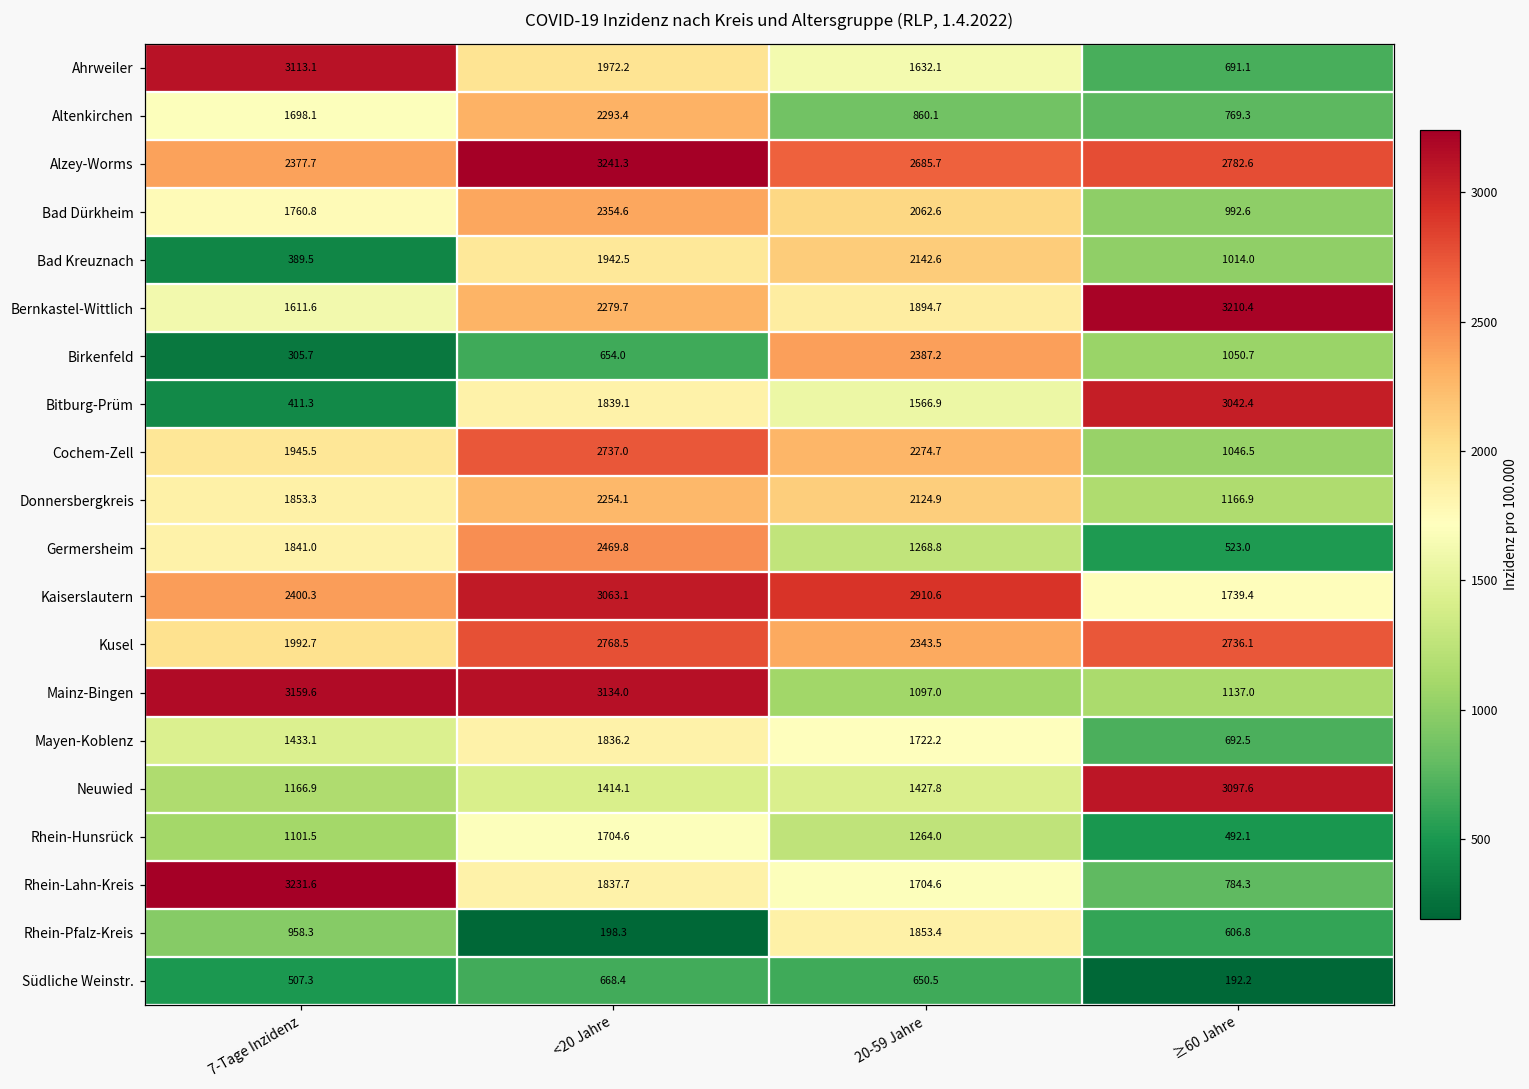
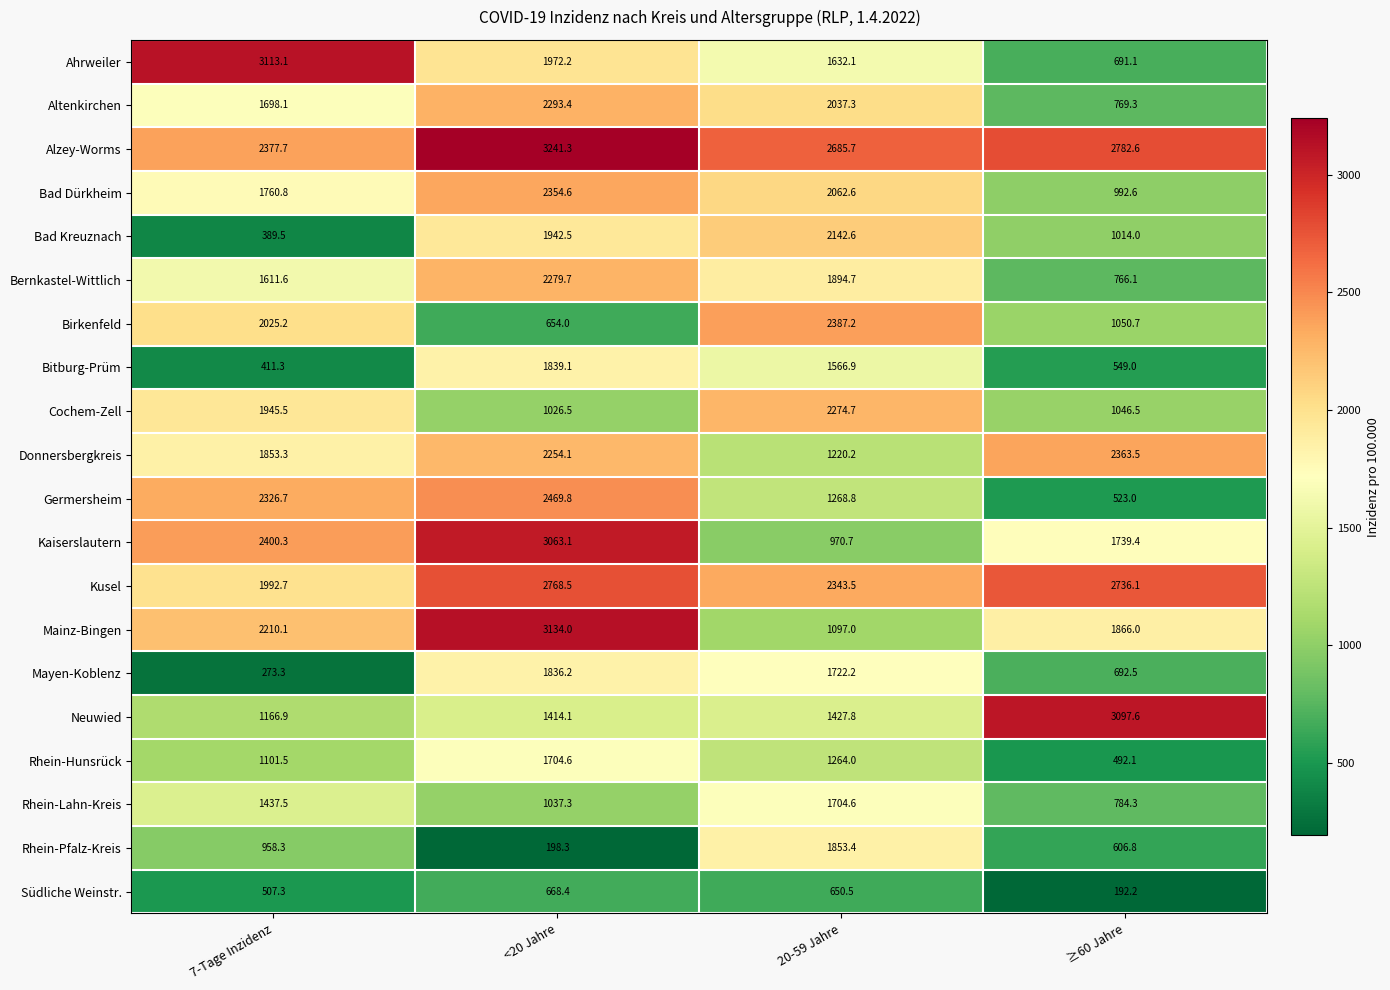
Altenkirchen, 20-59 Jahre: 860.1 -> 2037.3
Bernkastel-Wittlich, ≥60 Jahre: 3210.4 -> 766.1
Birkenfeld, 7-Tage Inzidenz: 305.7 -> 2025.2
Bitburg-Prüm, ≥60 Jahre: 3042.4 -> 549.0
Cochem-Zell, <20 Jahre: 2737.0 -> 1026.5
Donnersbergkreis, 20-59 Jahre: 2124.9 -> 1220.2
Donnersbergkreis, ≥60 Jahre: 1166.9 -> 2363.5
Germersheim, 7-Tage Inzidenz: 1841.0 -> 2326.7
Kaiserslautern, 20-59 Jahre: 2910.6 -> 970.7
Mainz-Bingen, 7-Tage Inzidenz: 3159.6 -> 2210.1
Mainz-Bingen, ≥60 Jahre: 1137.0 -> 1866.0
Mayen-Koblenz, 7-Tage Inzidenz: 1433.1 -> 273.3
Rhein-Lahn-Kreis, 7-Tage Inzidenz: 3231.6 -> 1437.5
Rhein-Lahn-Kreis, <20 Jahre: 1837.7 -> 1037.3
